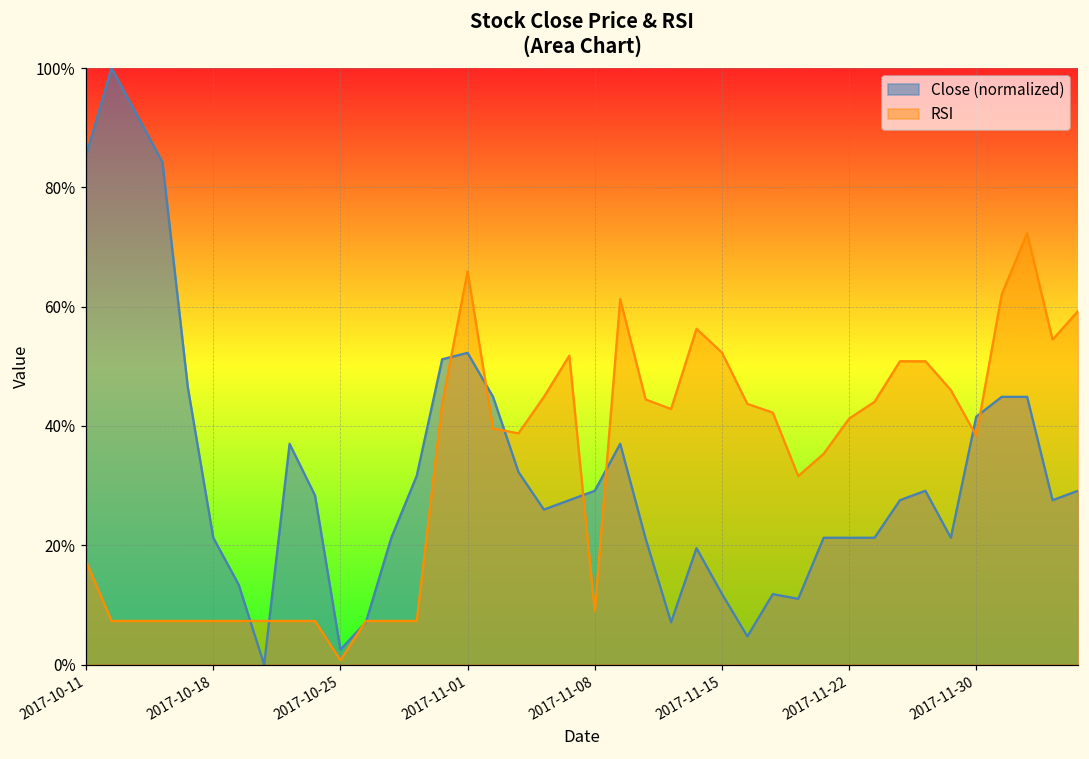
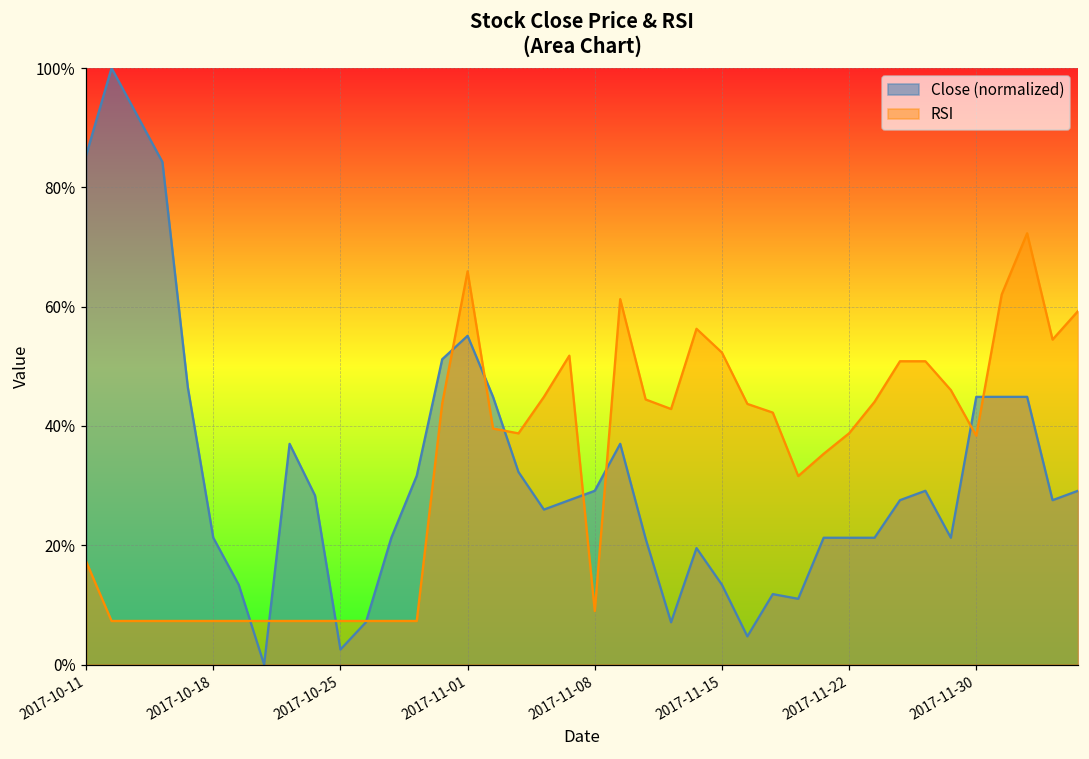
RSI, 2017-10-25: 1% -> 7%
Close (normalized), 2017-11-01: 52% -> 55%
Close (normalized), 2017-11-15: 12% -> 13%
RSI, 2017-11-22: 41% -> 39%
Close (normalized), 2017-11-30: 42% -> 45%
